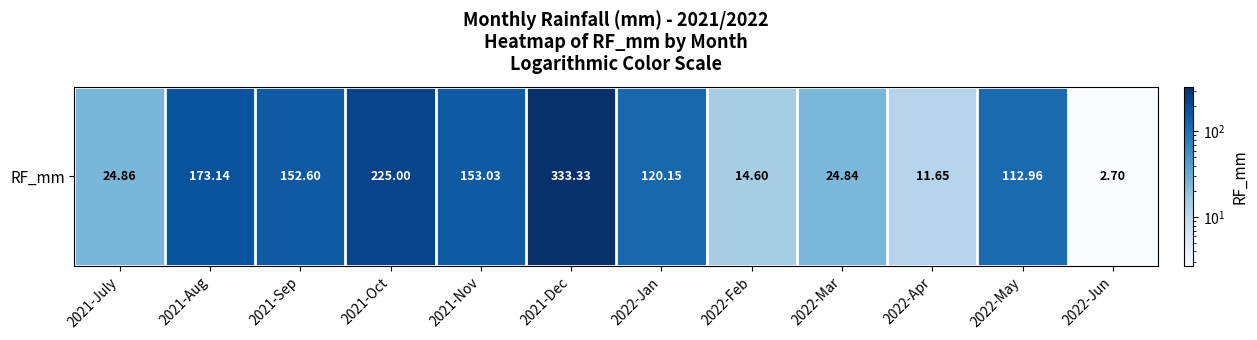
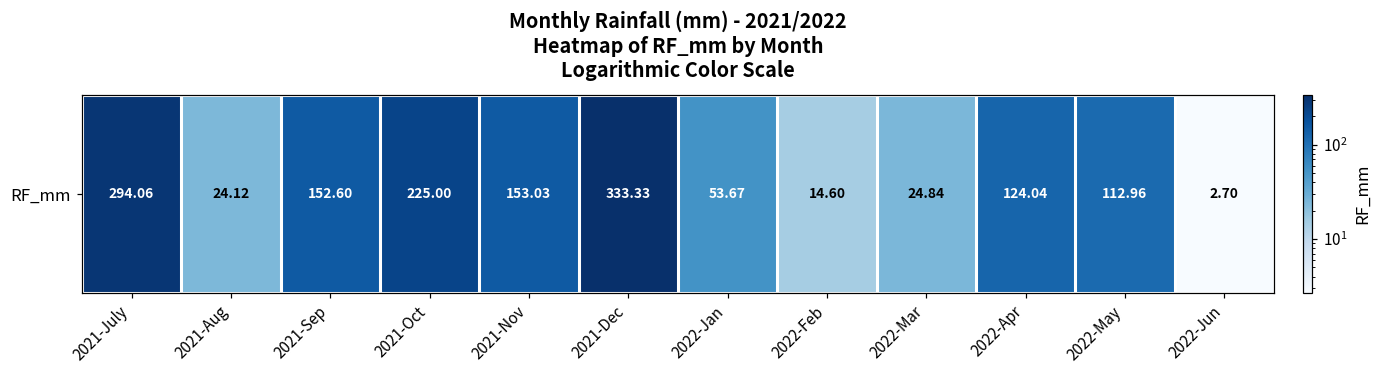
RF_mm, 2021-July: 24.86 -> 294.06
RF_mm, 2021-Aug: 173.14 -> 24.12
RF_mm, 2022-Jan: 120.15 -> 53.67
RF_mm, 2022-Apr: 11.65 -> 124.04
